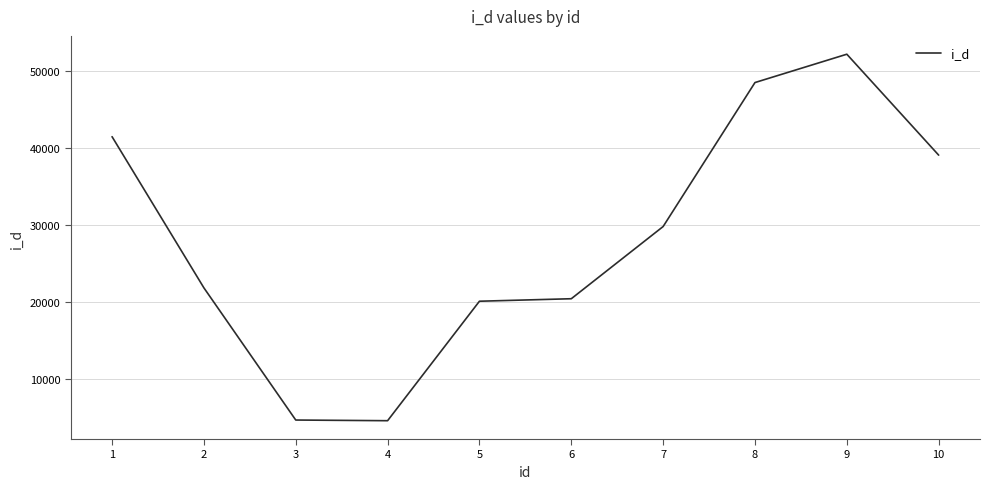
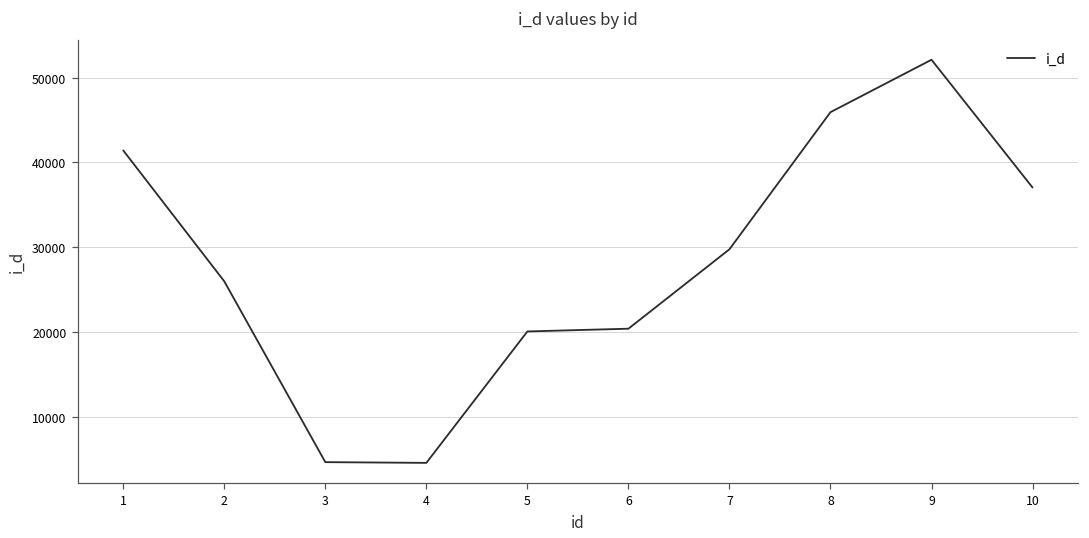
2: 22000 -> 26000
8: 48000 -> 46000
10: 39000 -> 37000
